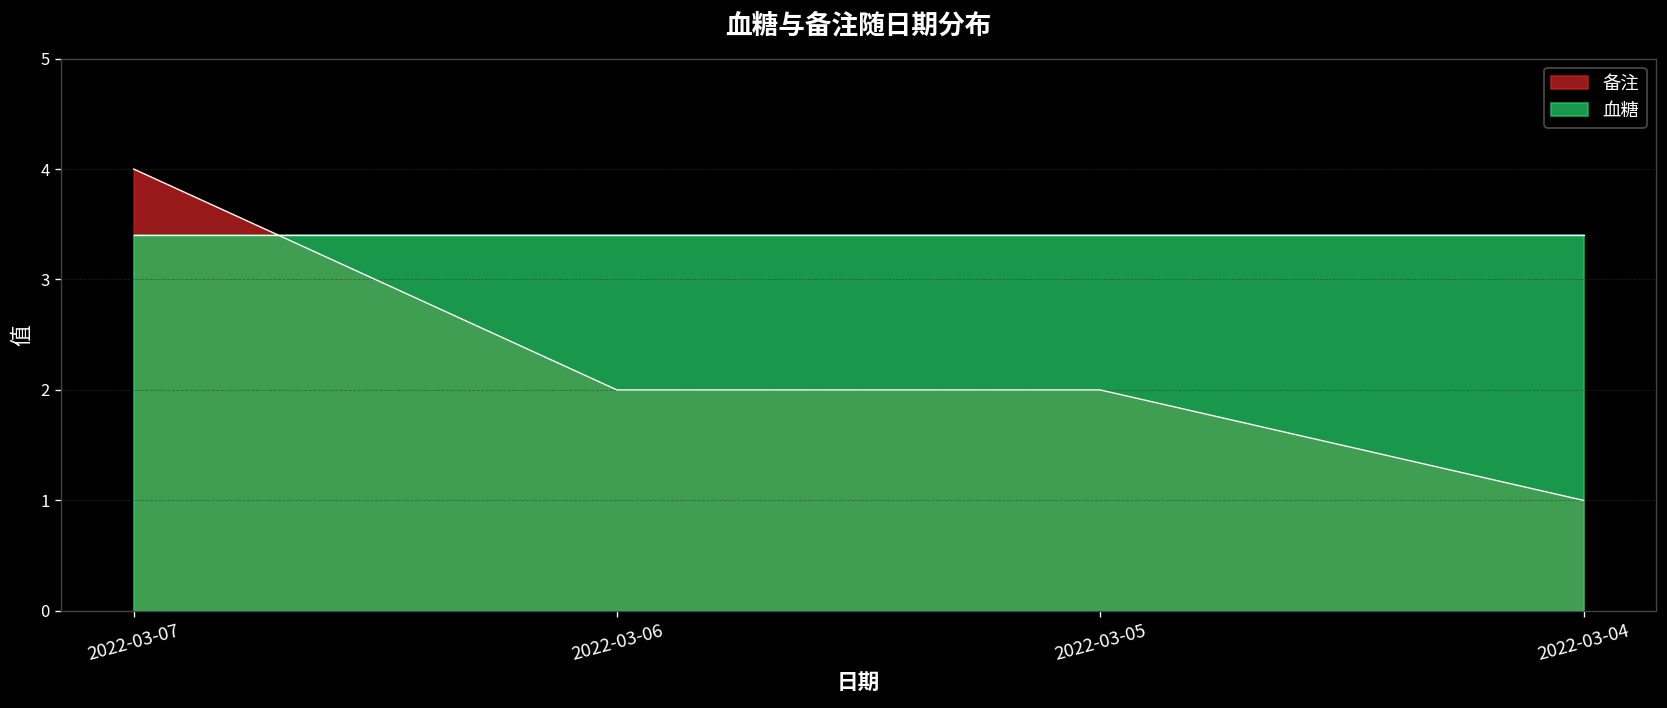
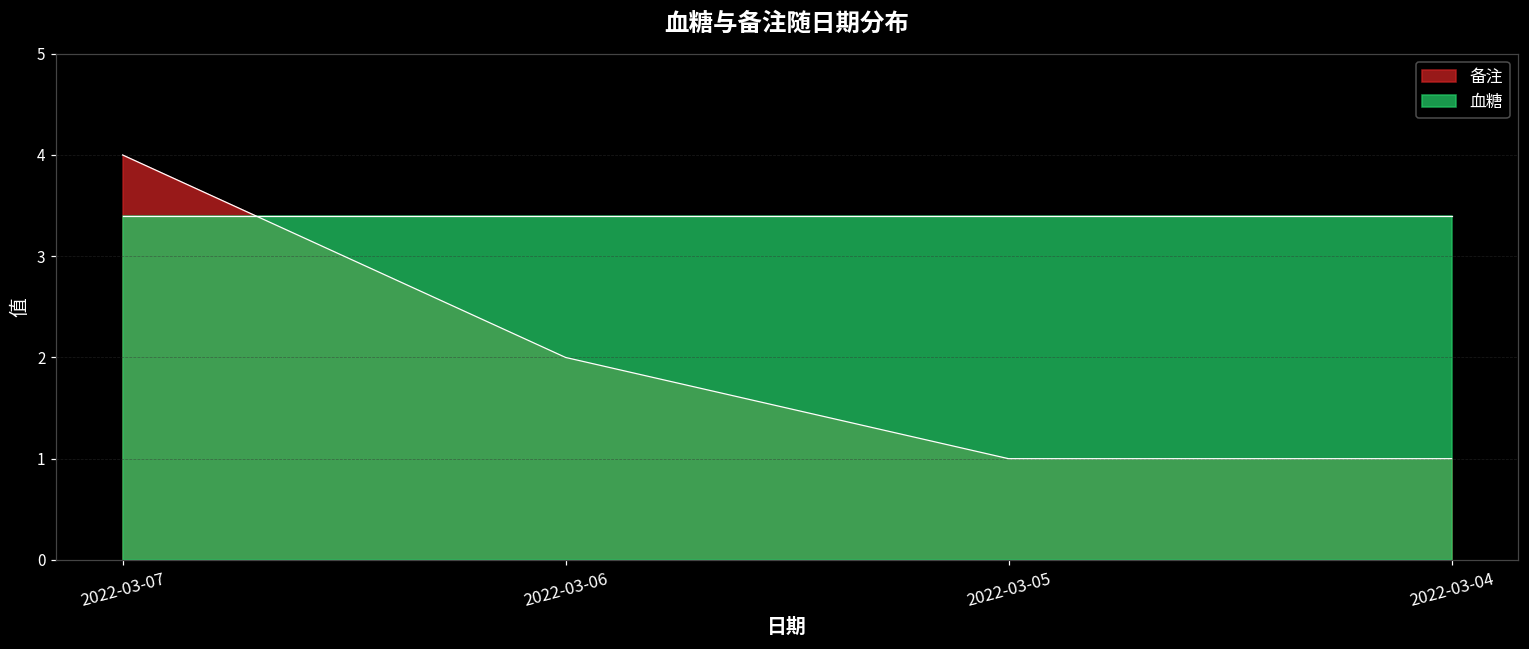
备注, 2022-03-05: 2 -> 1
